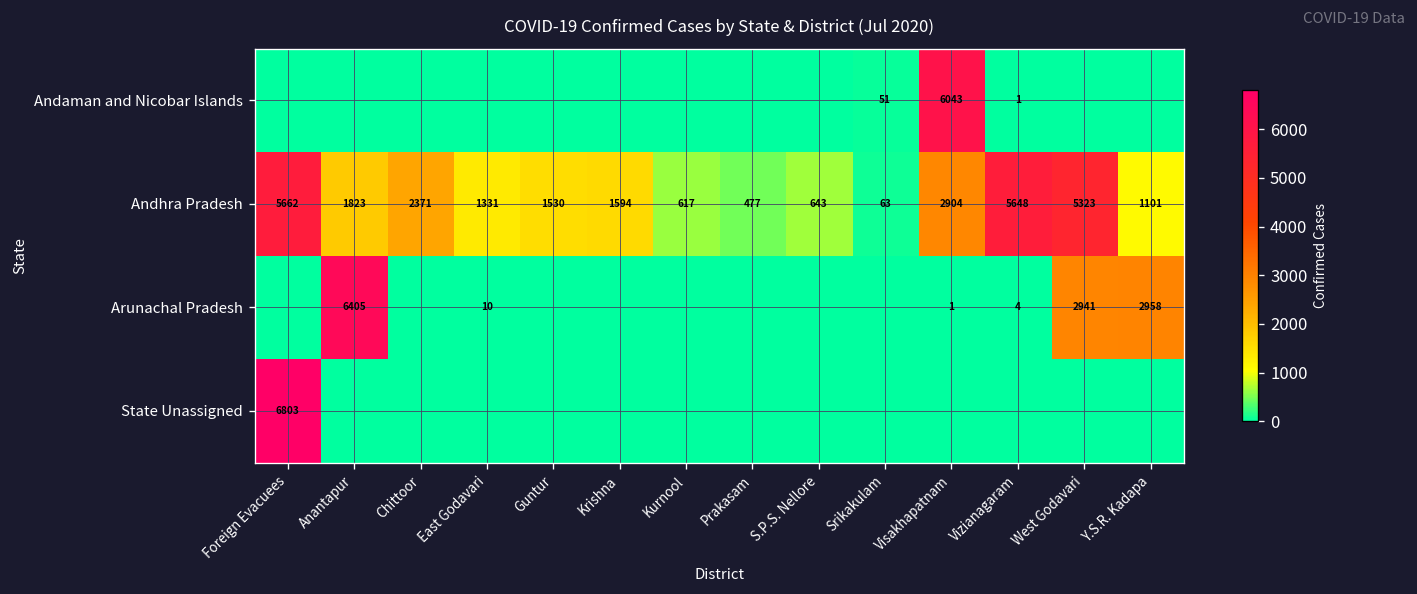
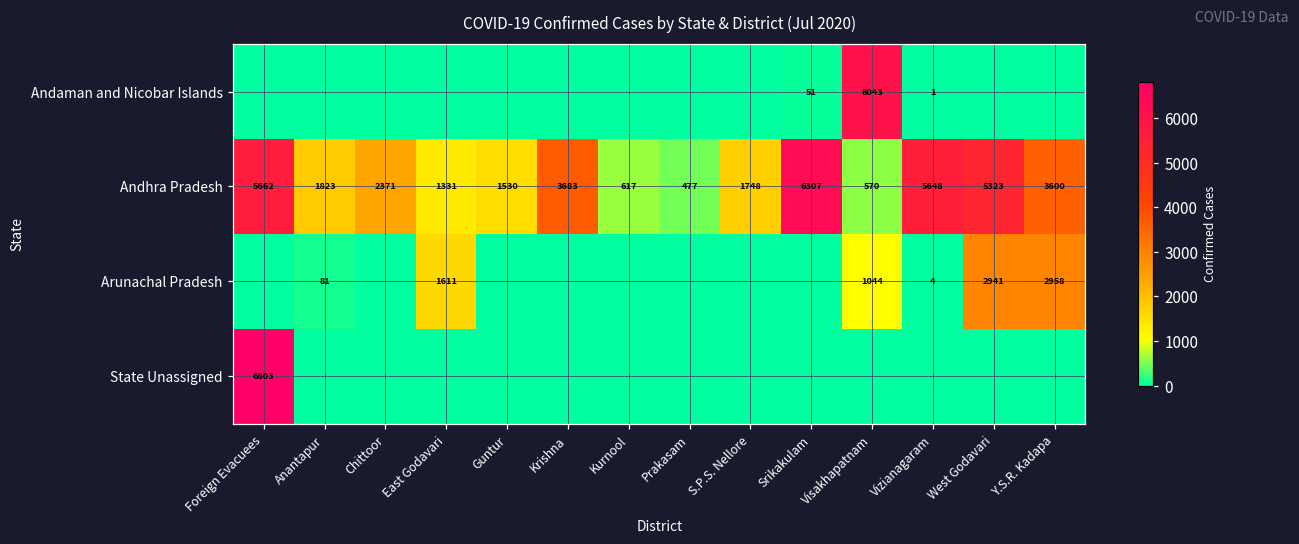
Andhra Pradesh, Krishna: 1594 -> 3683
Andhra Pradesh, S.P.S. Nellore: 643 -> 1748
Andhra Pradesh, Srikakulam: 63 -> 6307
Andhra Pradesh, Visakhapatnam: 2904 -> 570
Andhra Pradesh, Y.S.R. Kadapa: 1101 -> 3600
Arunachal Pradesh, Anantapur: 6405 -> 81
Arunachal Pradesh, East Godavari: 10 -> 1611
Arunachal Pradesh, Visakhapatnam: 1 -> 1044
